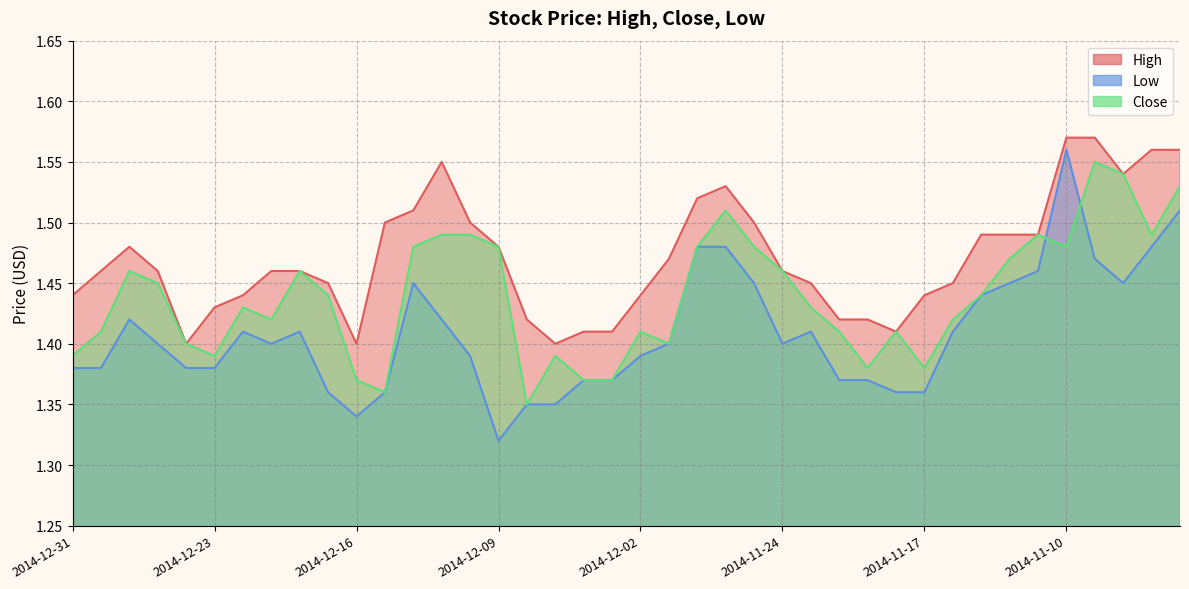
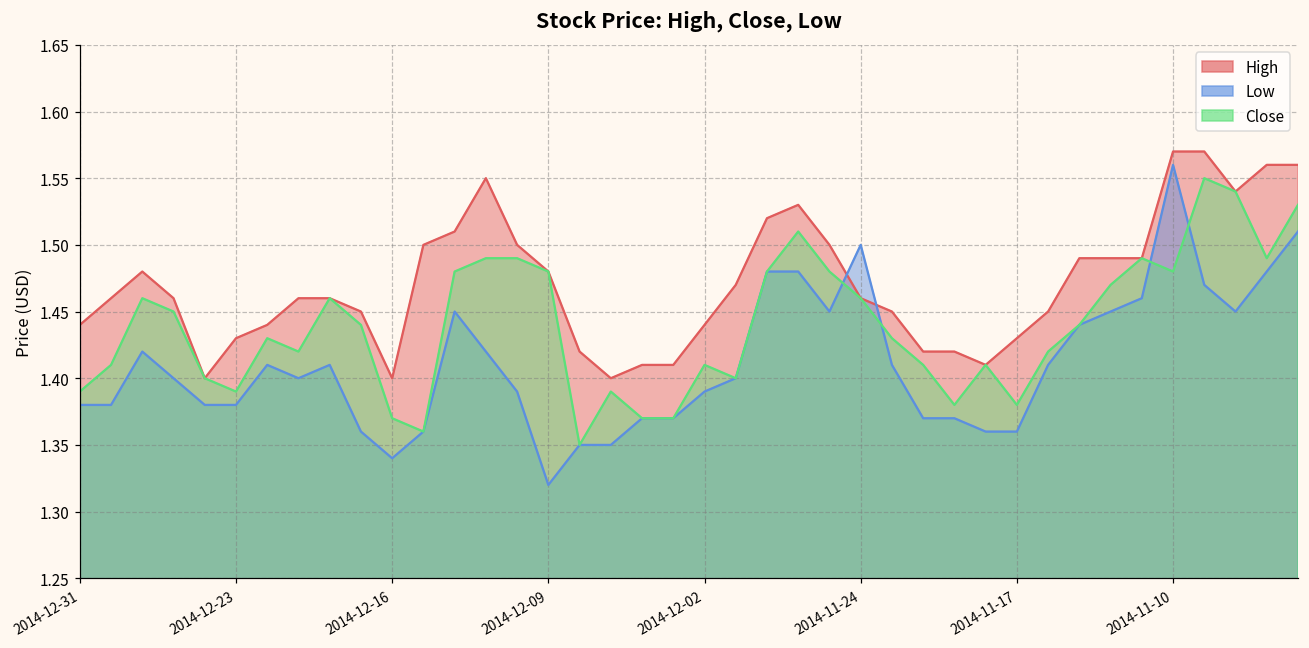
Low, 2014-11-24: 1.4 -> 1.5
High, 2014-11-17: 1.44 -> 1.43
